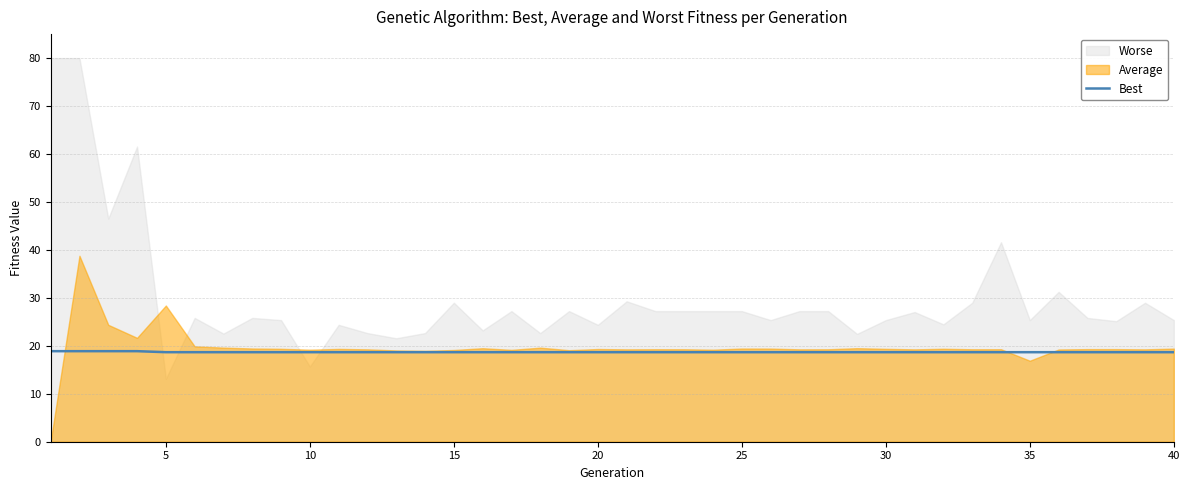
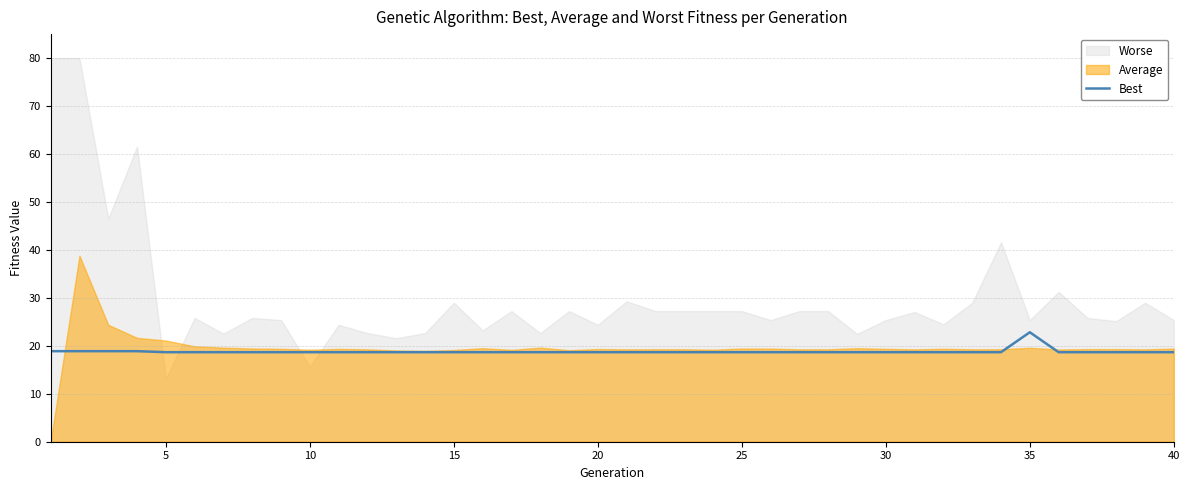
Average, 5: 28 -> 21
Best, 35: 19 -> 23
Average, 35: 17 -> 20
